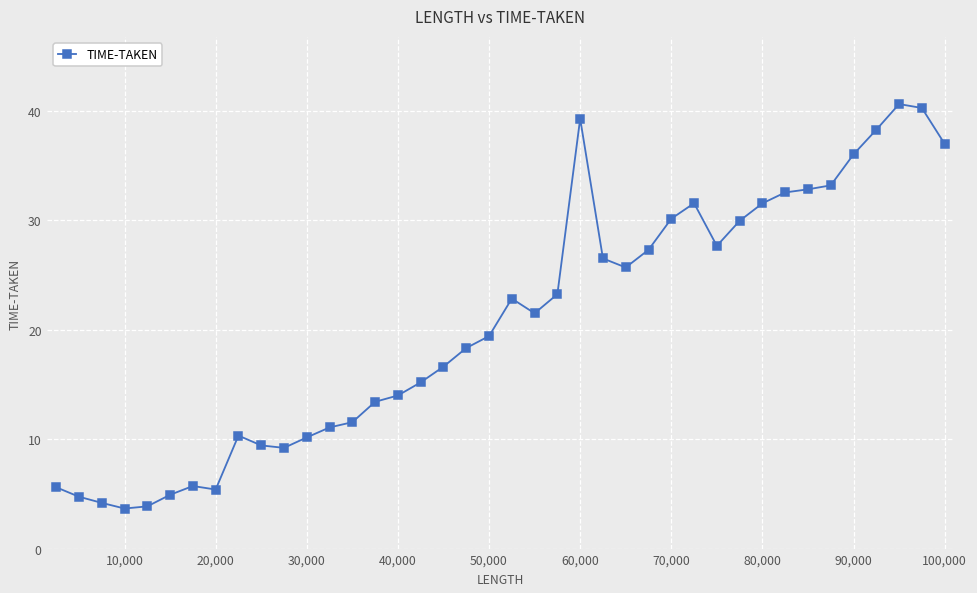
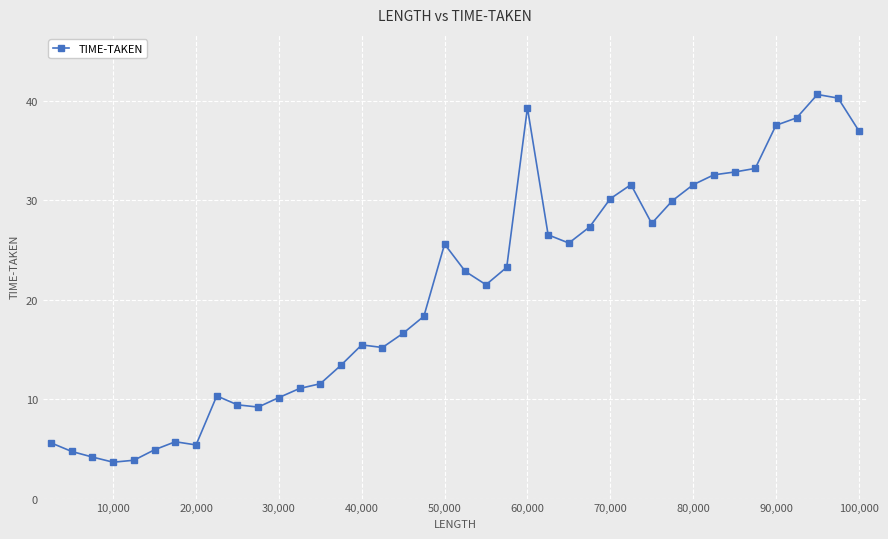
40,000: 14 -> 15
50,000: 19 -> 26
90,000: 36 -> 38
